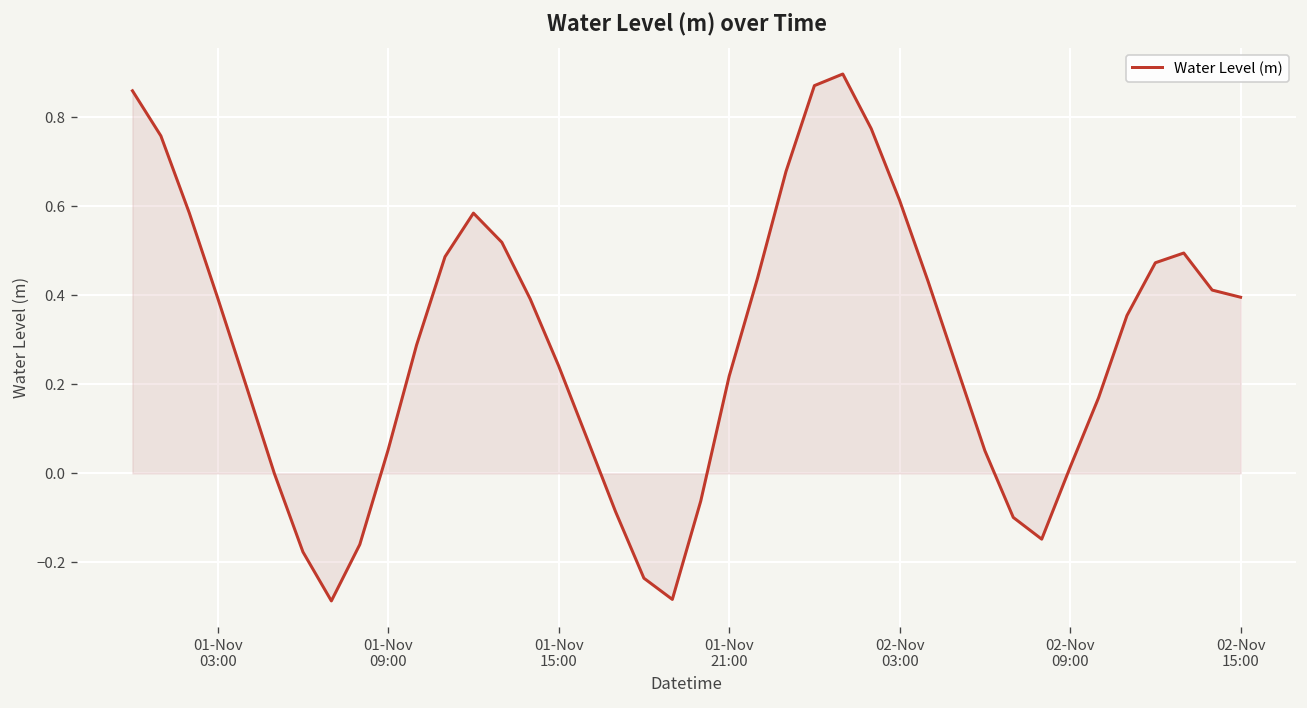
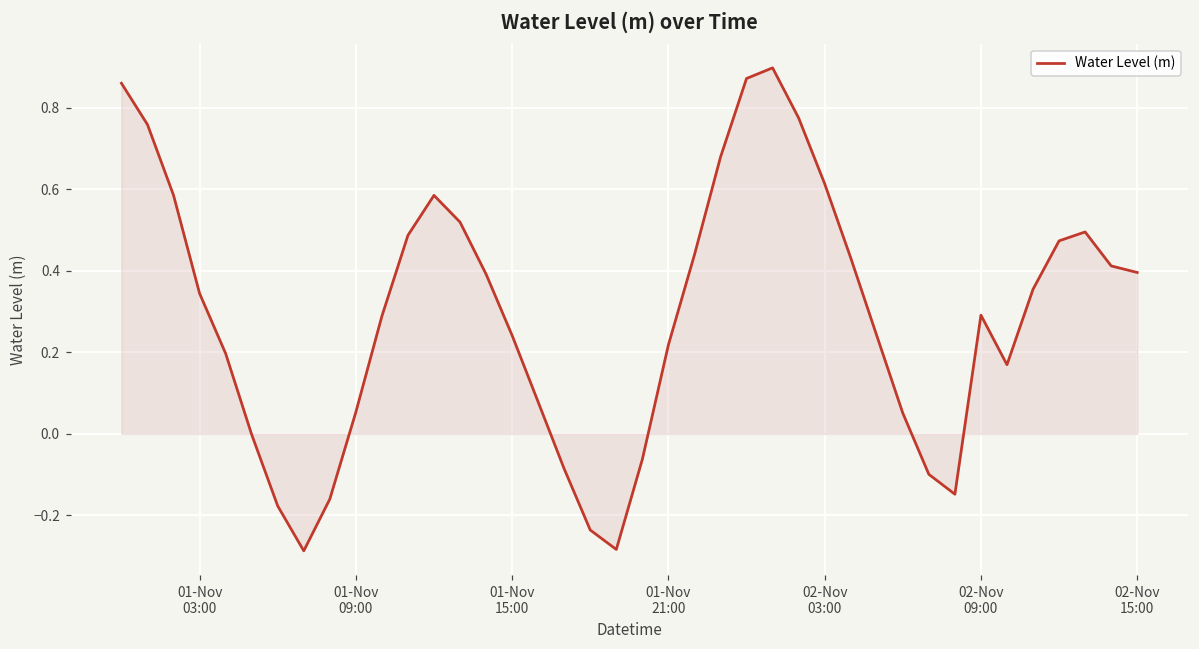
Water Level (m), 01-Nov 03:00: 0.39 -> 0.34
Water Level (m), 02-Nov 09:00: 0.01 -> 0.29
